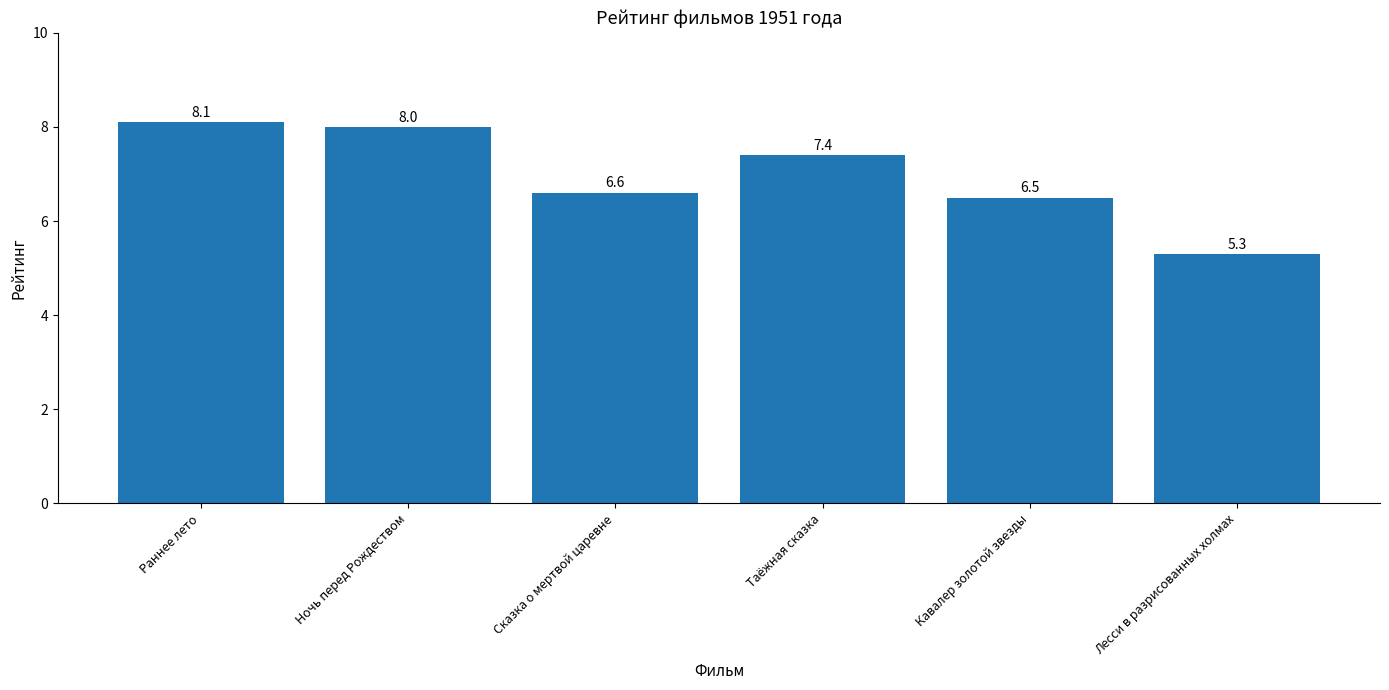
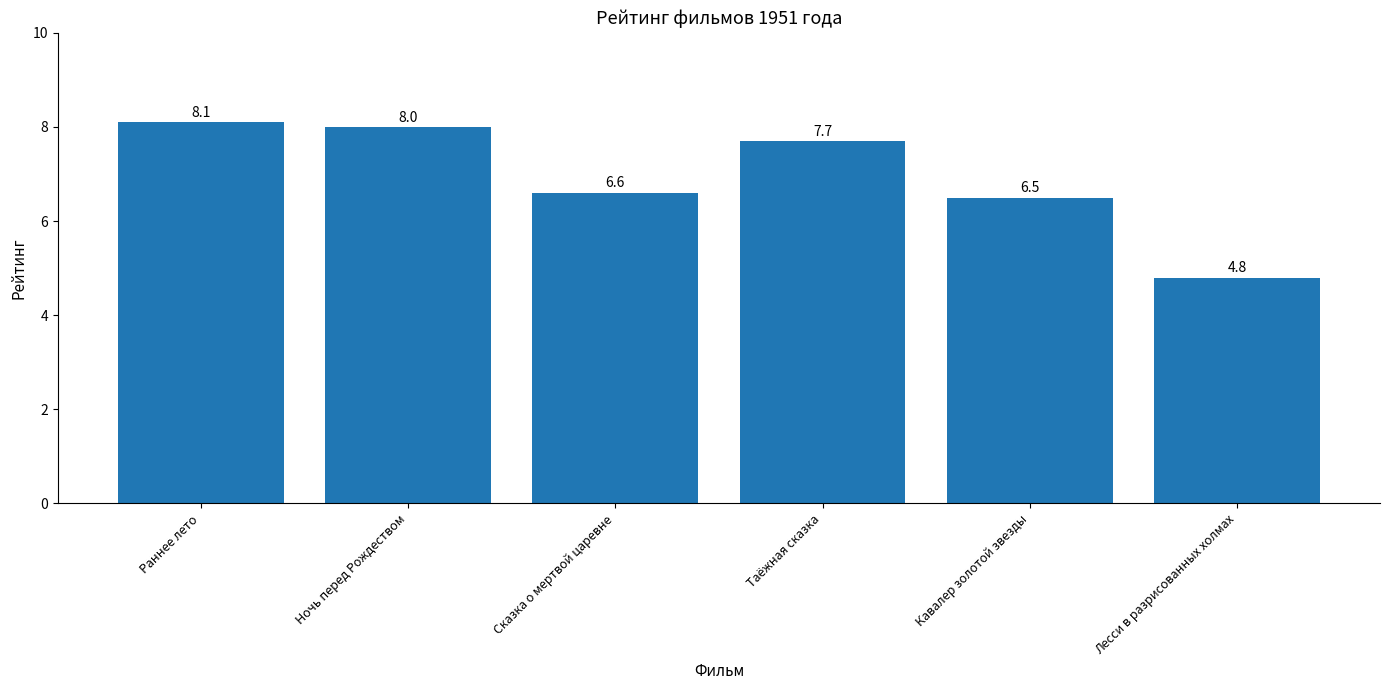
Таёжная сказка: 7.4 -> 7.7
Лесси в разрисованных холмах: 5.3 -> 4.8
